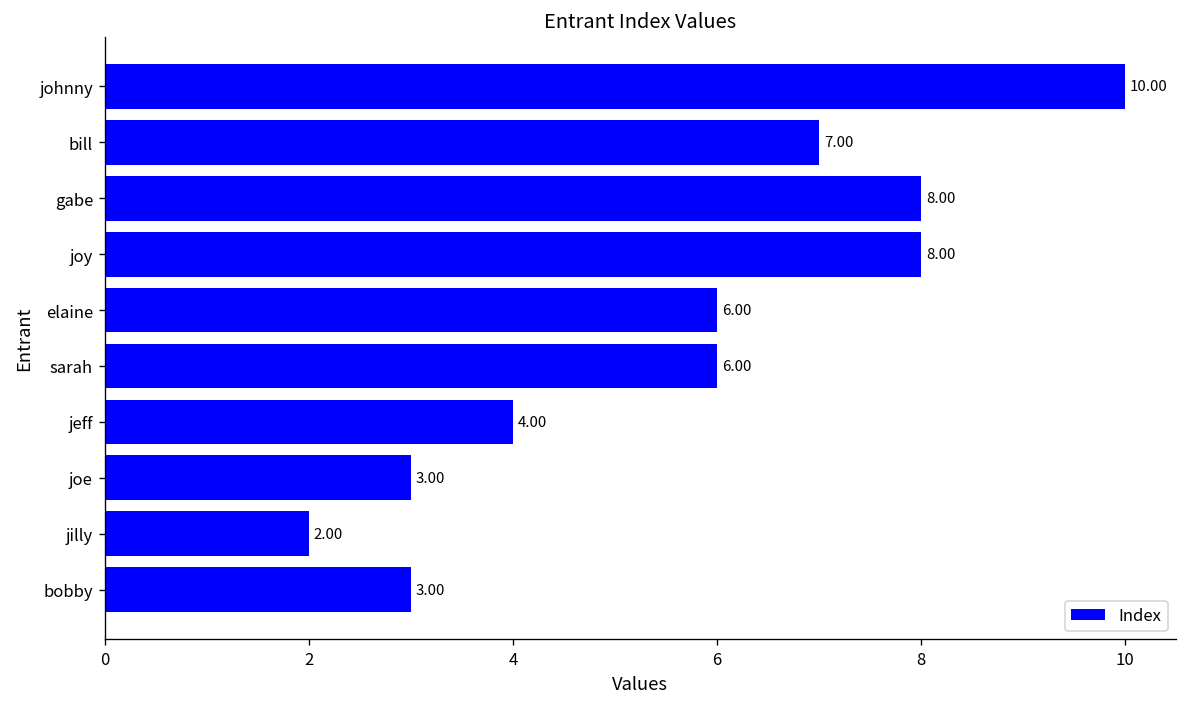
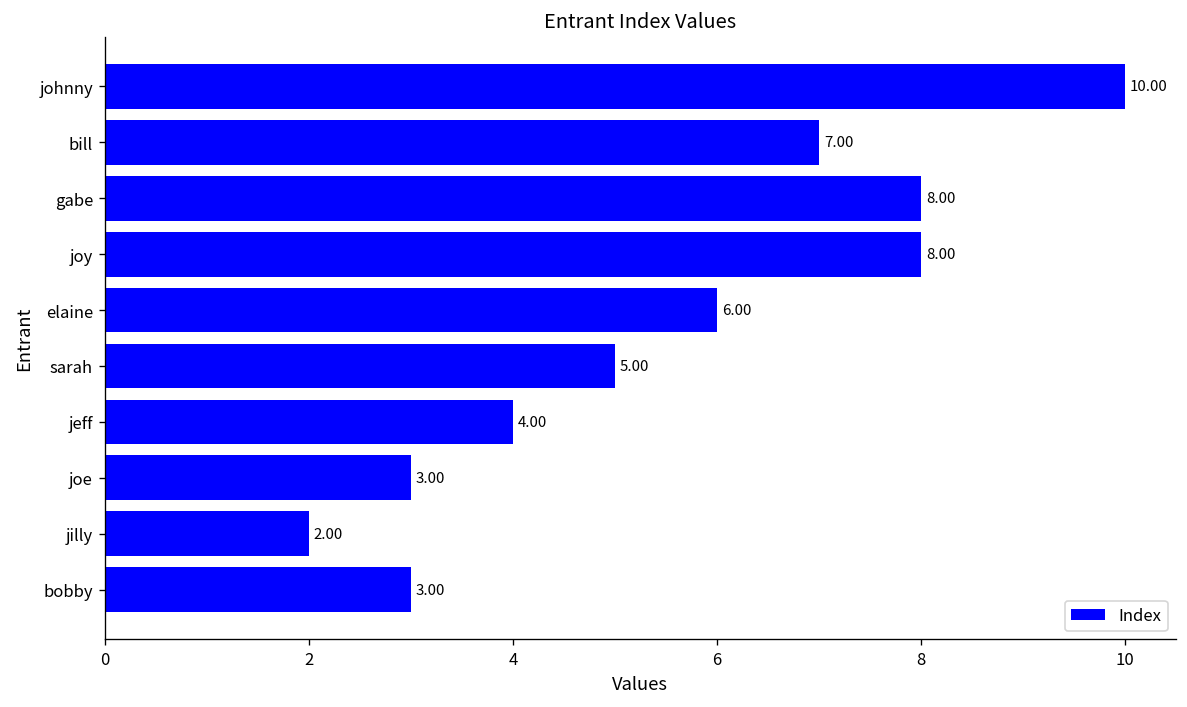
sarah: 6.00 -> 5.00
